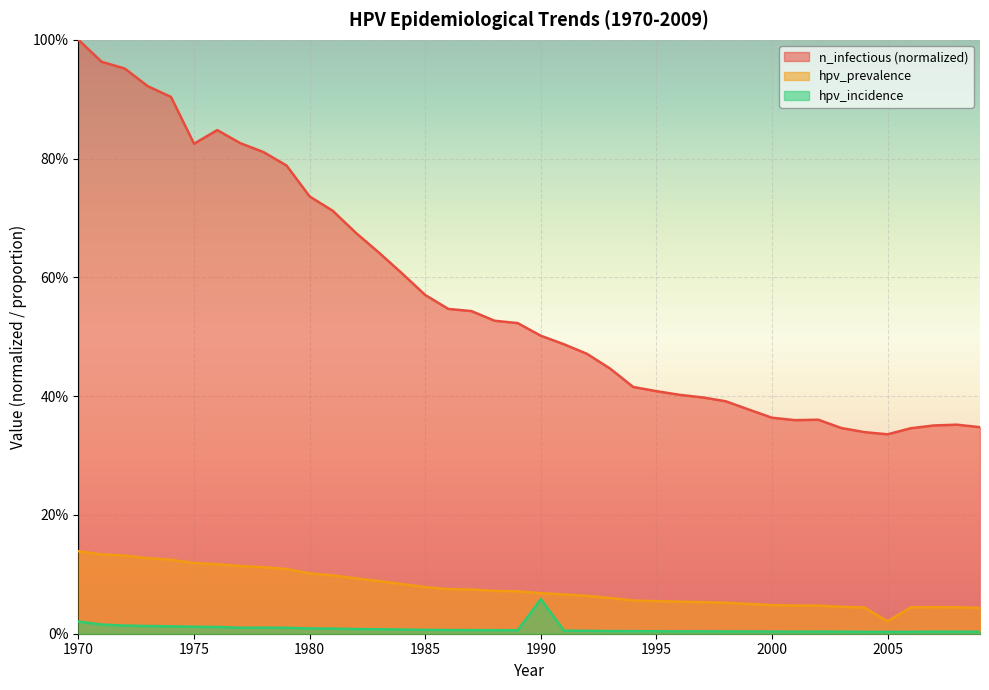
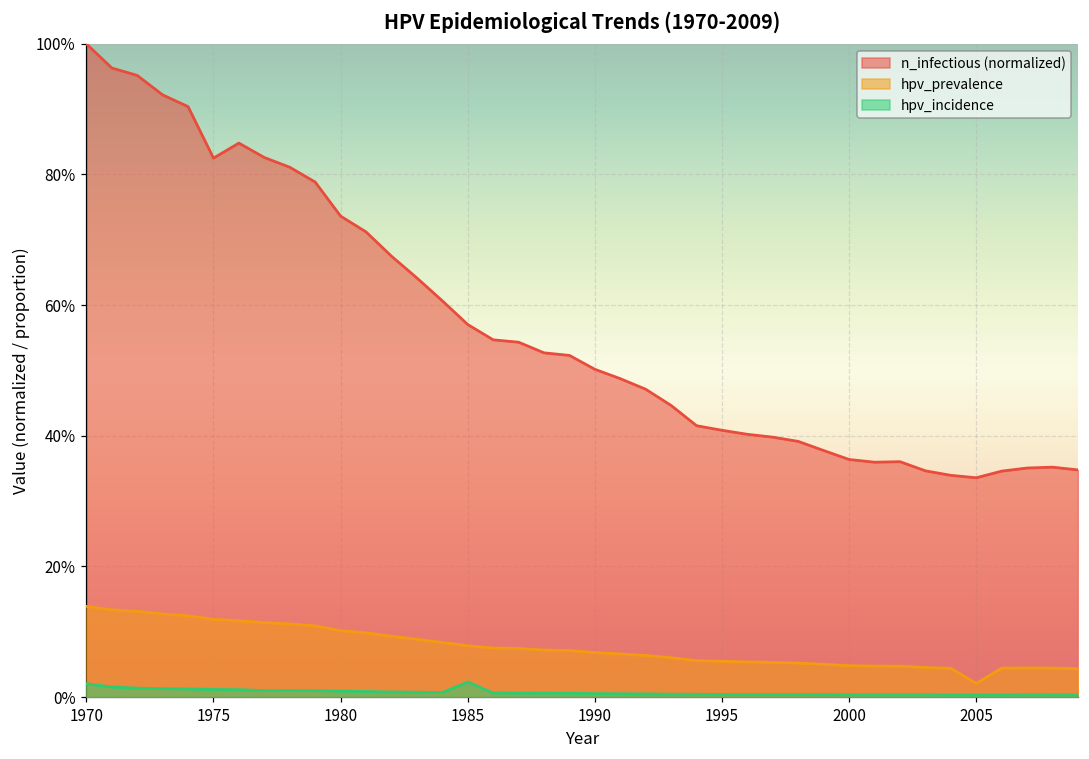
hpv_incidence, 1985: 1% -> 2%
hpv_incidence, 1990: 6% -> 1%
